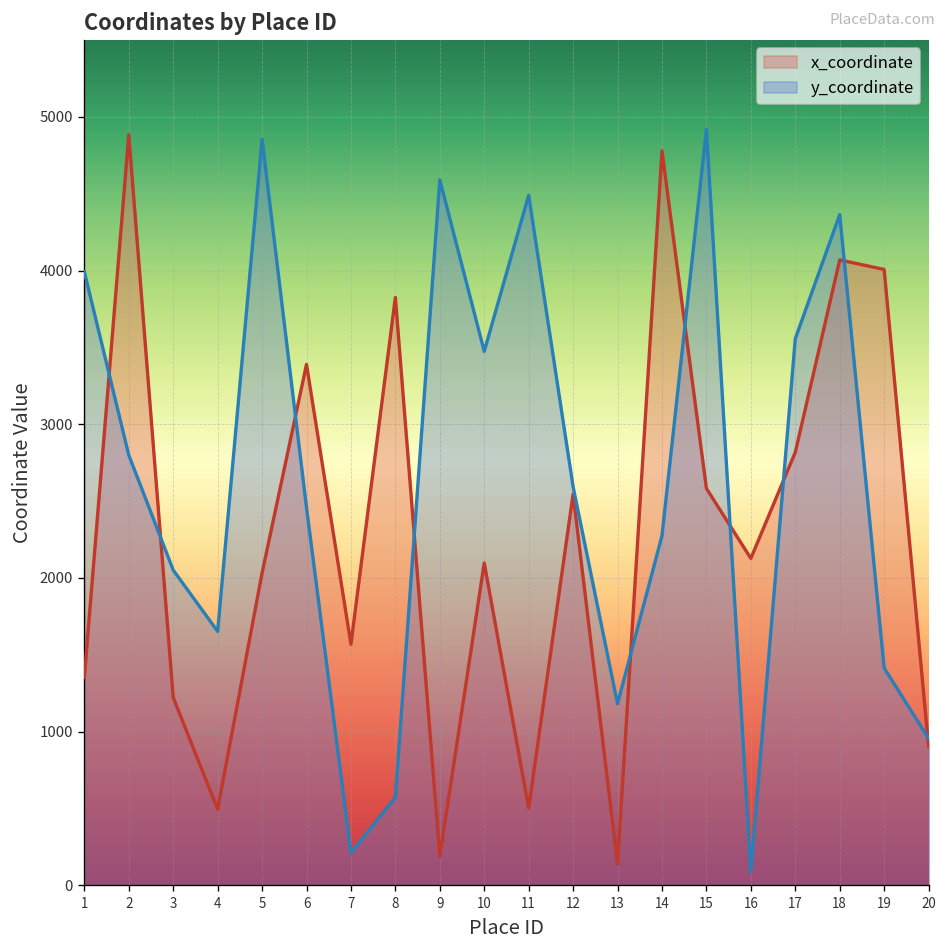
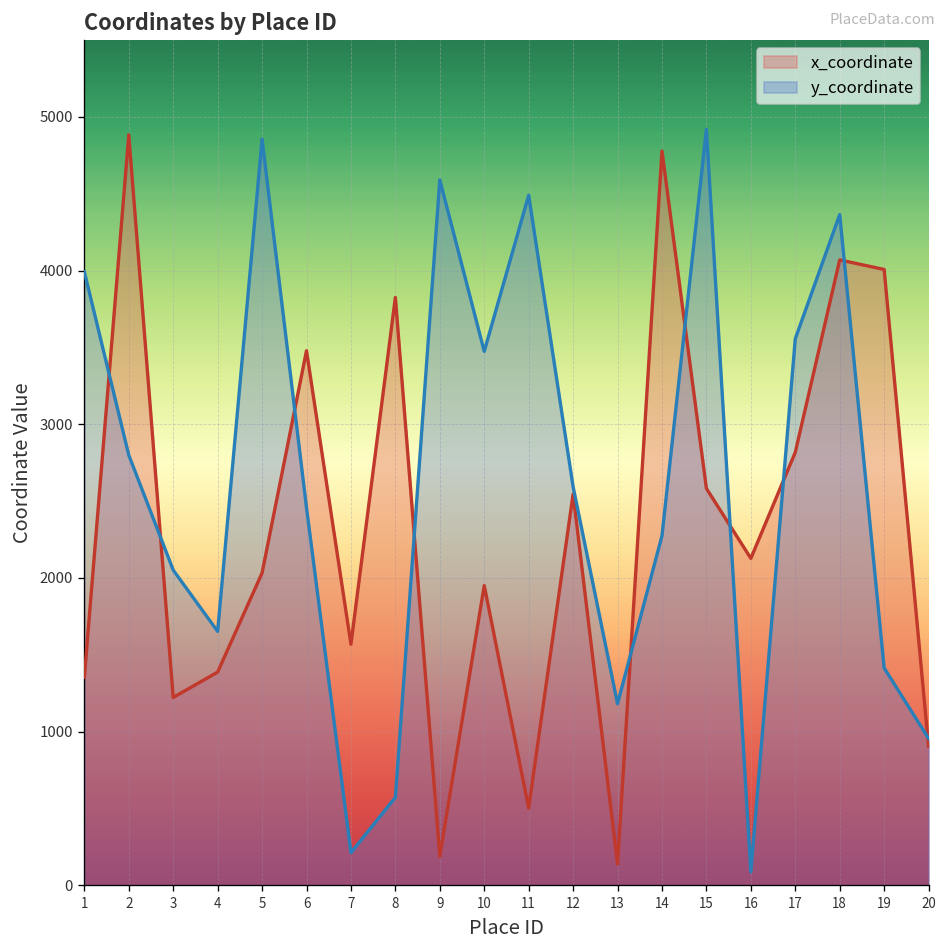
x_coordinate, 4: 490 -> 1390
x_coordinate, 6: 3390 -> 3480
x_coordinate, 10: 2100 -> 1950
